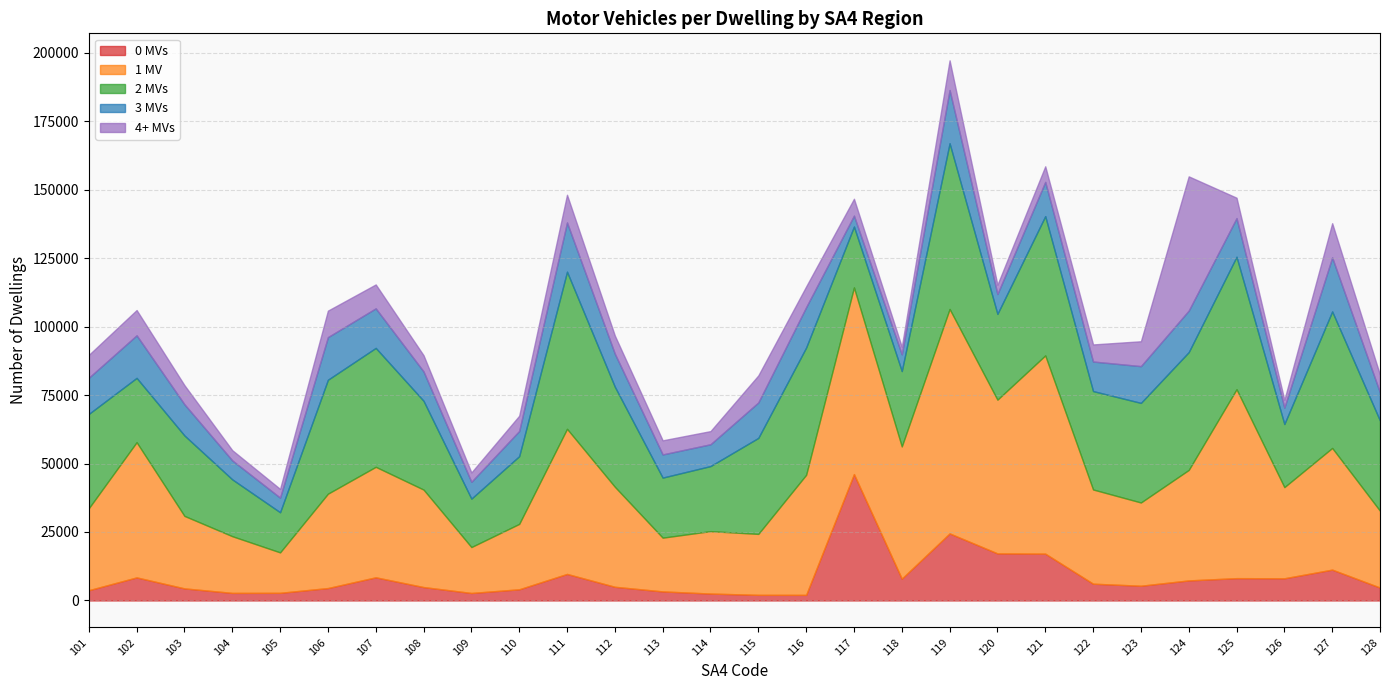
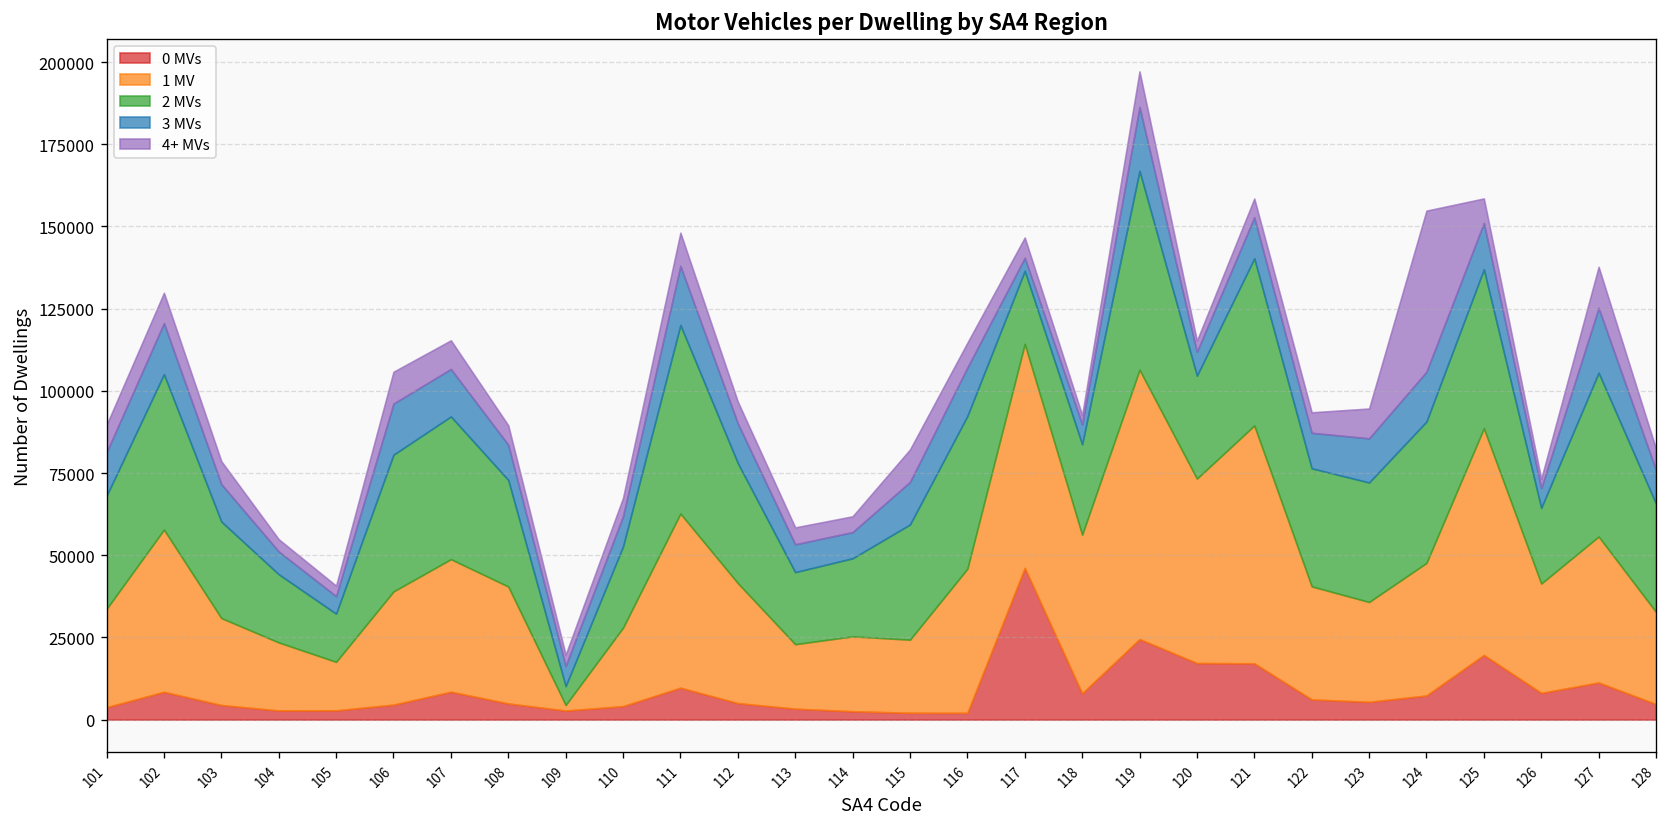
2 MVs, 102: 23000 -> 47000
1 MV, 109: 17000 -> 2000
2 MVs, 109: 18000 -> 6000
0 MVs, 125: 8000 -> 20000
